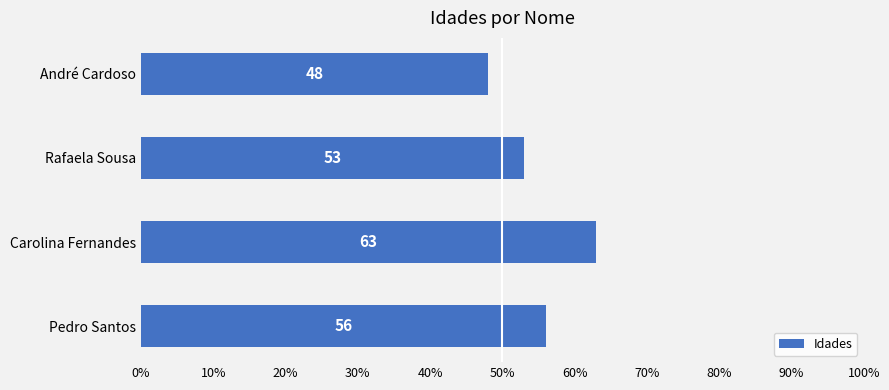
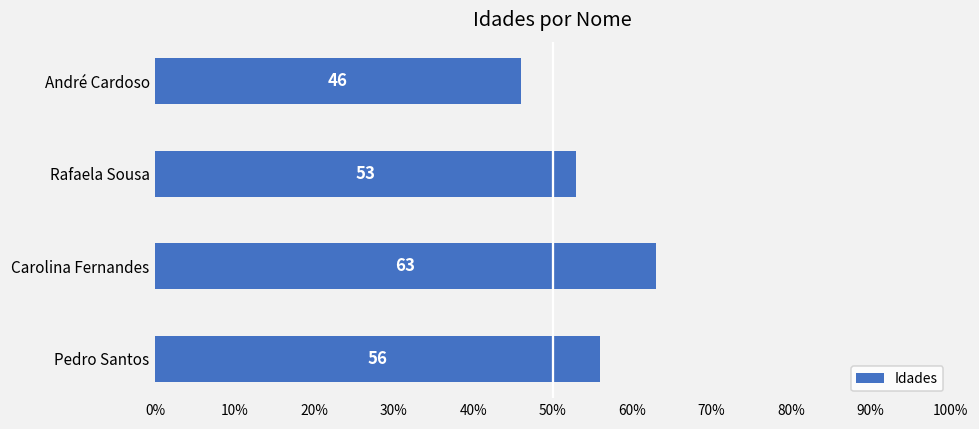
André Cardoso: 48 -> 46
